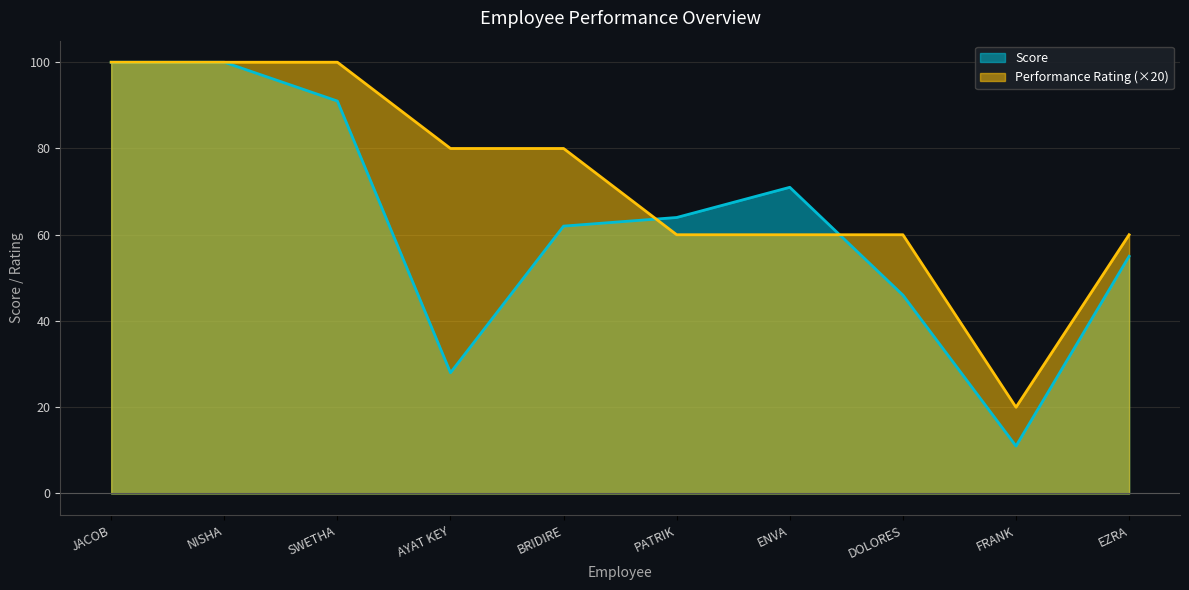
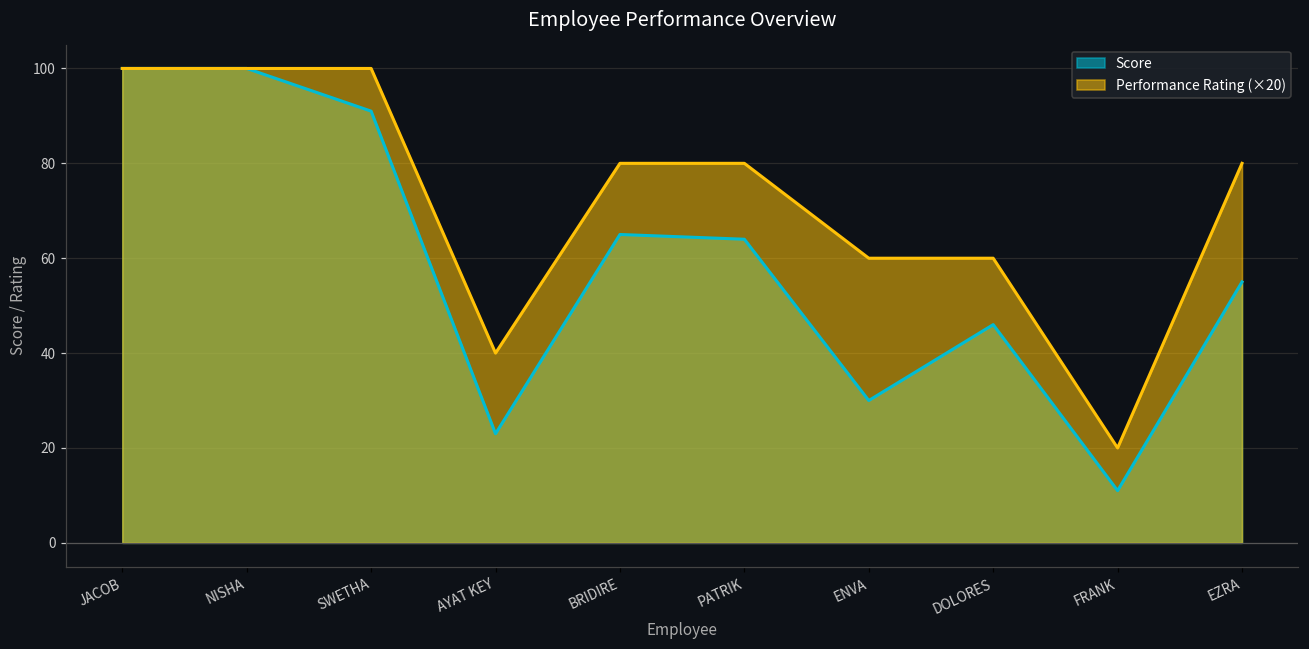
Score, AYAT KEY: 28 -> 23
Performance Rating (×20), AYAT KEY: 80 -> 40
Score, BRIDIRE: 62 -> 65
Performance Rating (×20), PATRIK: 60 -> 80
Score, ENVA: 71 -> 30
Performance Rating (×20), EZRA: 60 -> 80
